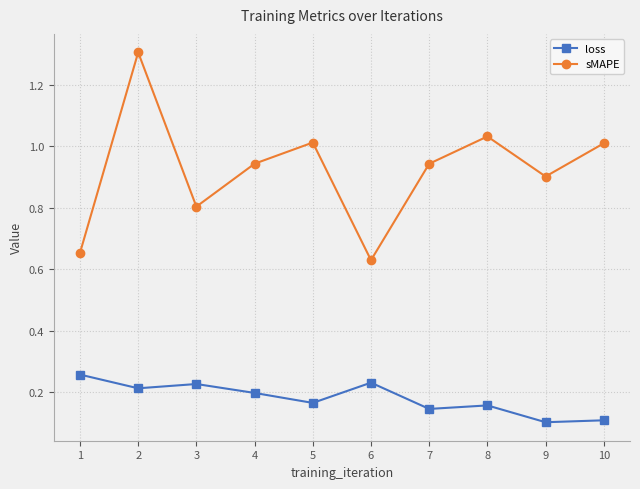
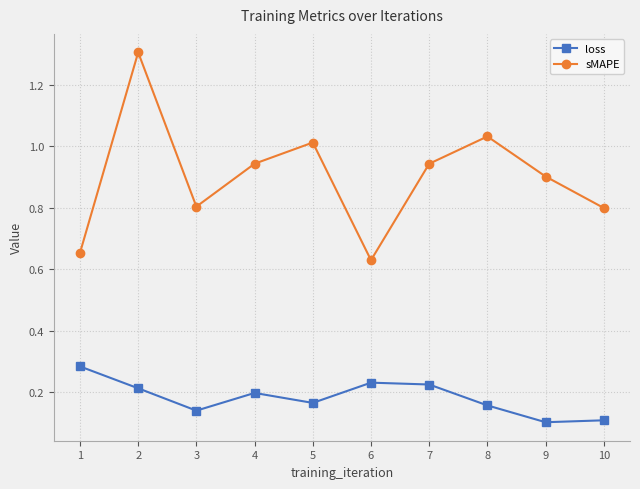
loss, 1: 0.26 -> 0.28
loss, 3: 0.23 -> 0.14
loss, 7: 0.15 -> 0.23
sMAPE, 10: 1.01 -> 0.80
